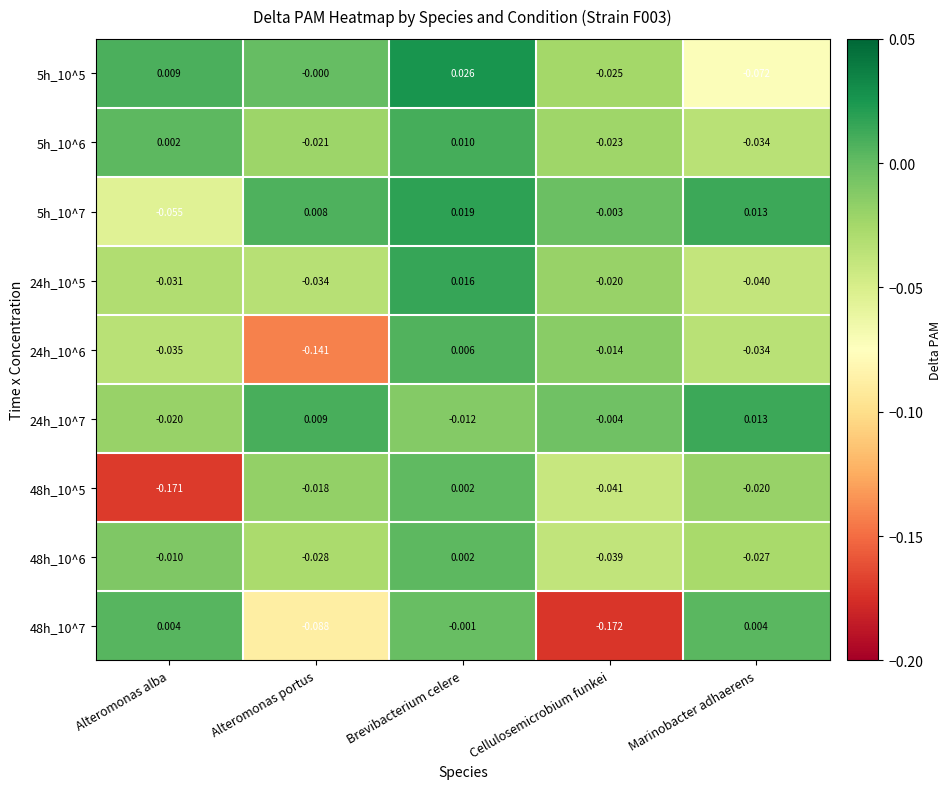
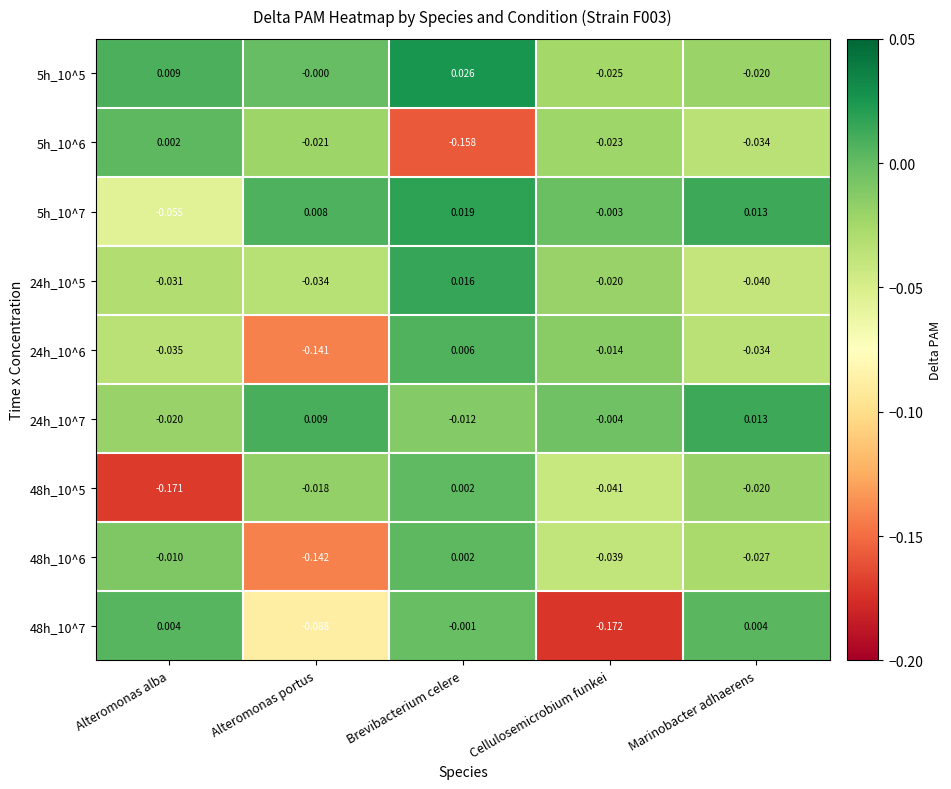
5h_10^5, Marinobacter adhaerens: -0.072 -> -0.020
5h_10^6, Brevibacterium celere: 0.010 -> -0.158
48h_10^6, Alteromonas portus: -0.028 -> -0.142
